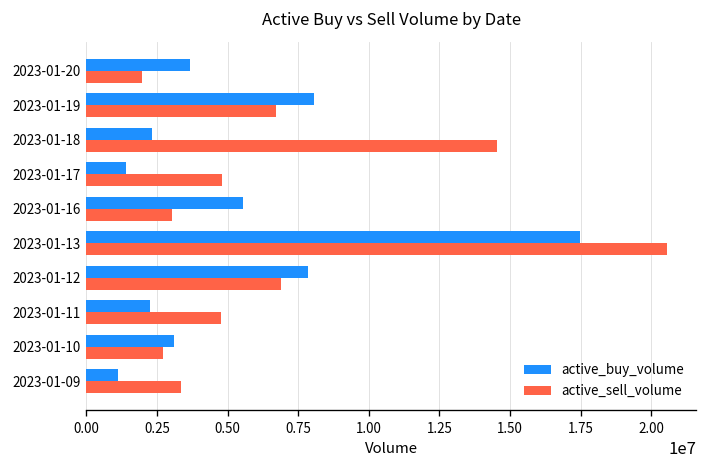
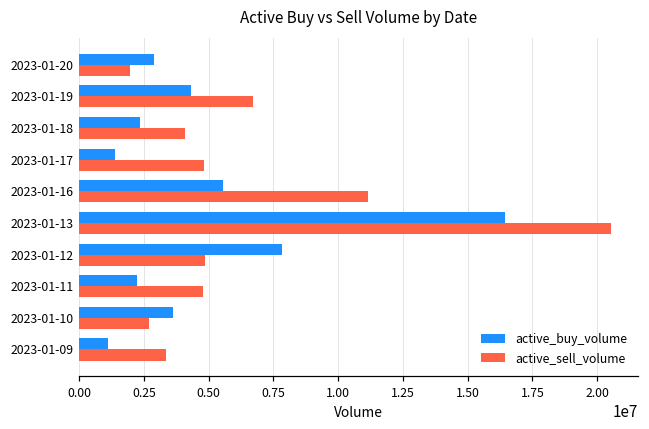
active_buy_volume, 2023-01-20: 3700000 -> 2900000
active_buy_volume, 2023-01-19: 8000000 -> 4300000
active_sell_volume, 2023-01-18: 14500000 -> 4100000
active_sell_volume, 2023-01-16: 3000000 -> 11200000
active_buy_volume, 2023-01-13: 17500000 -> 16400000
active_sell_volume, 2023-01-12: 6900000 -> 4900000
active_buy_volume, 2023-01-10: 3100000 -> 3600000
